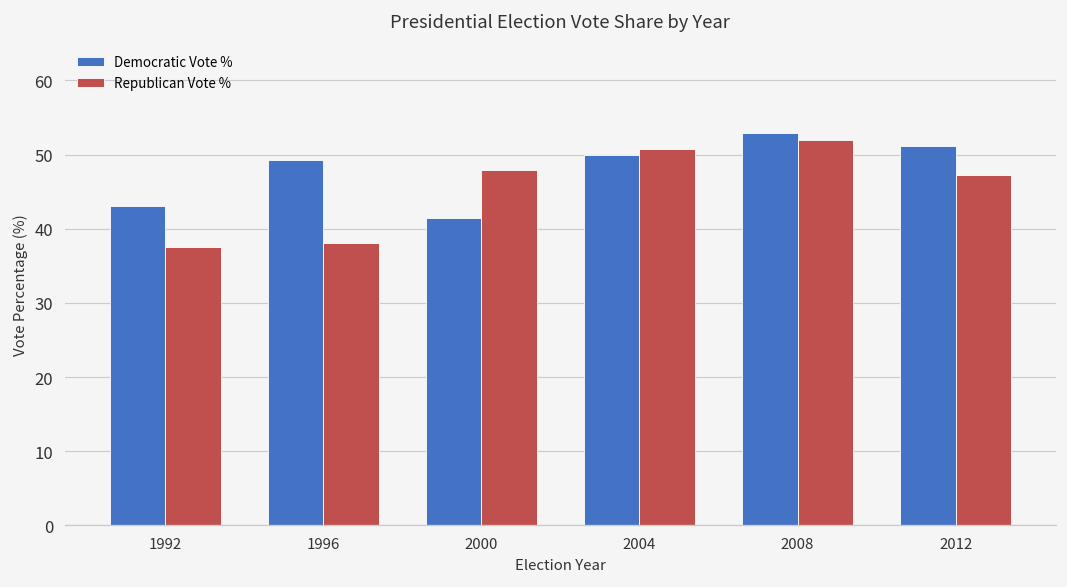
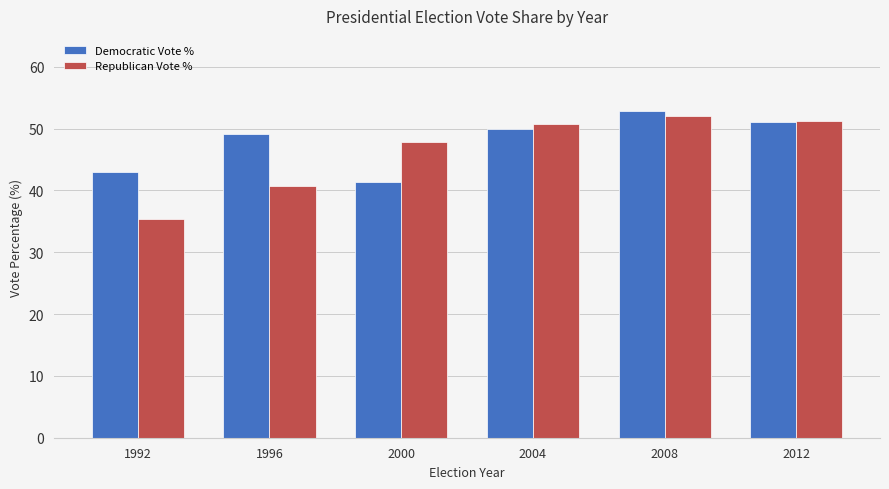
Republican Vote %, 1992: 38 -> 35
Republican Vote %, 1996: 38 -> 41
Republican Vote %, 2012: 47 -> 51
